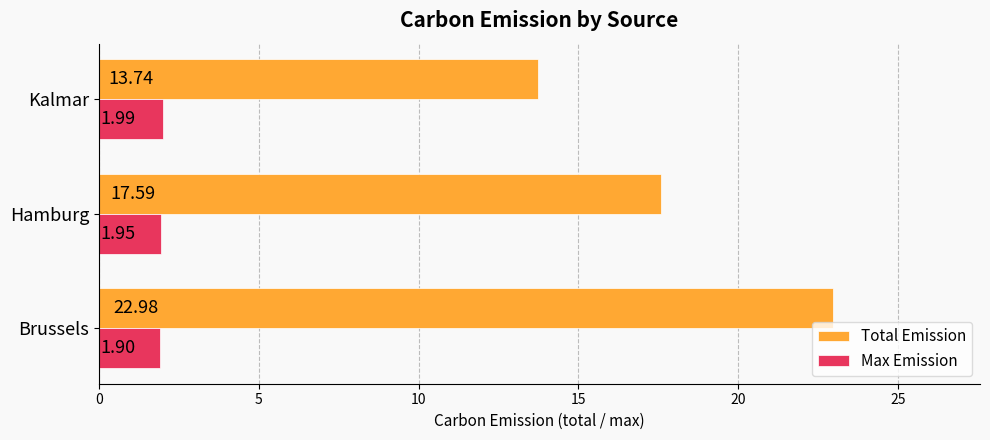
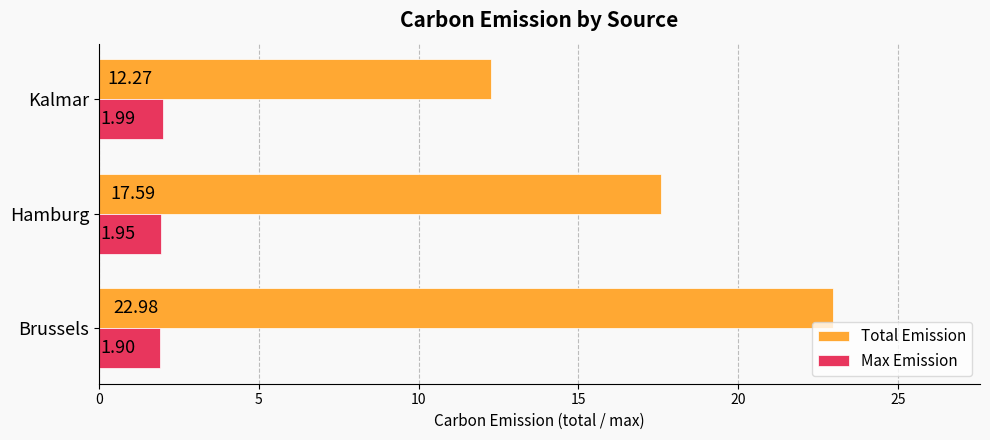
Total Emission, Kalmar: 13.74 -> 12.27
